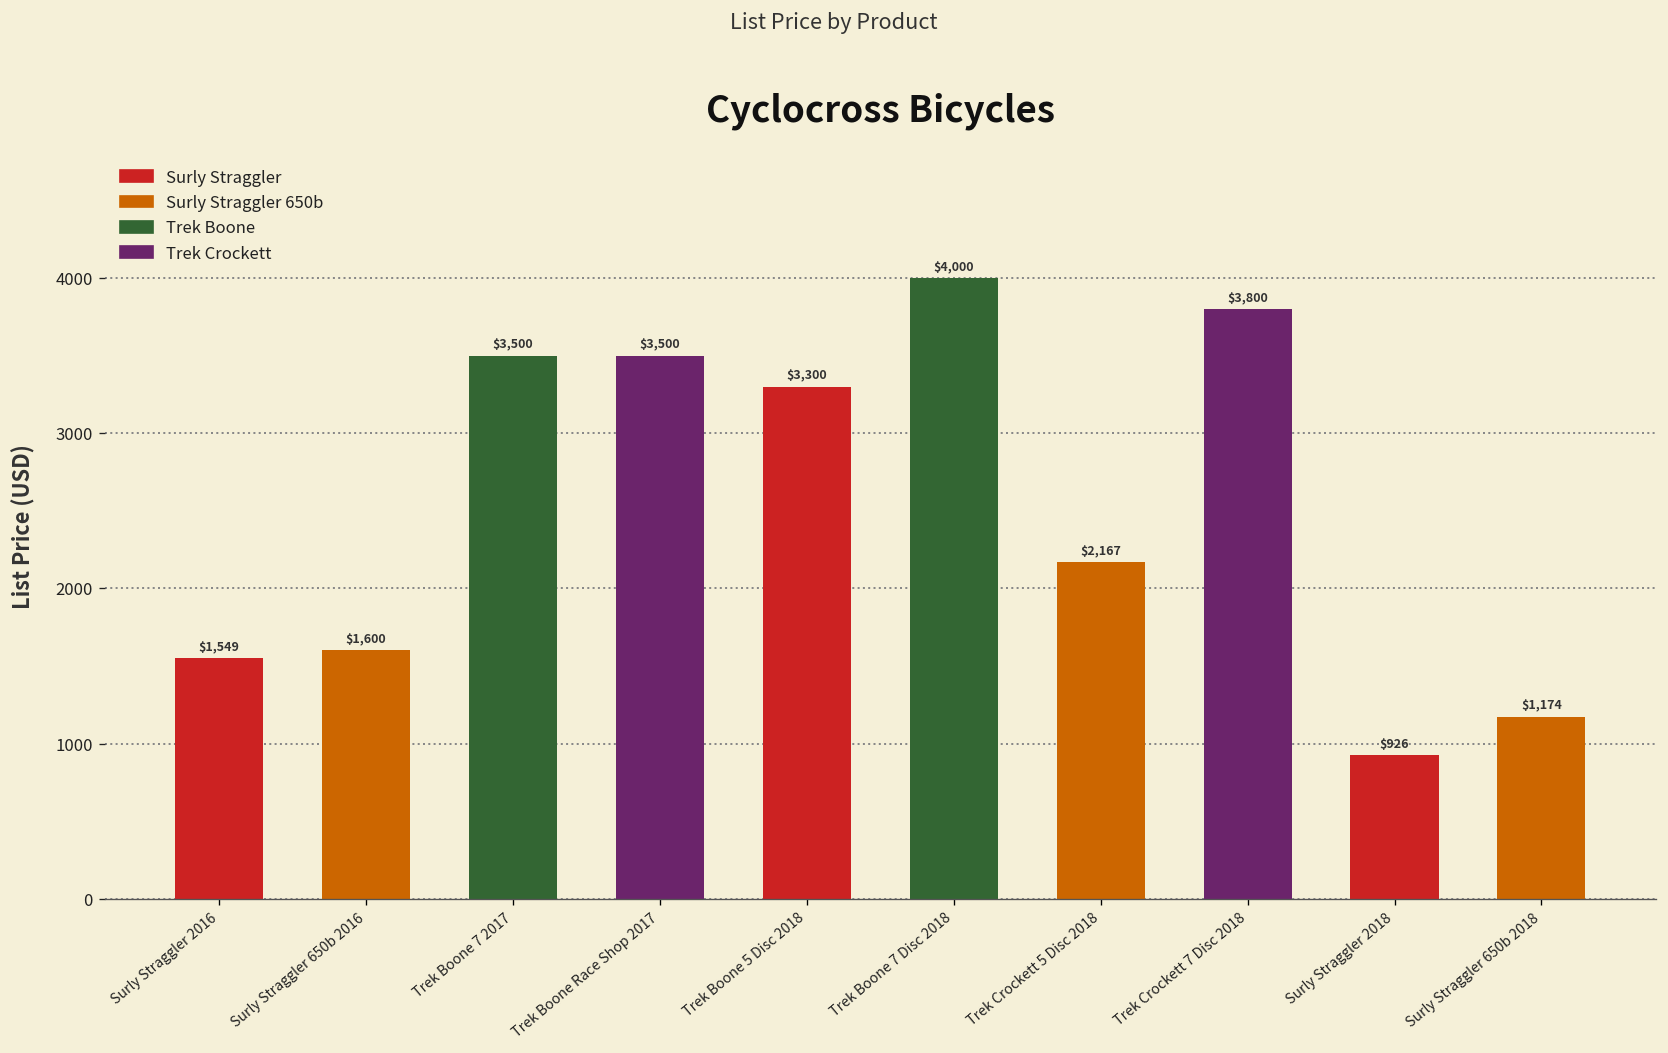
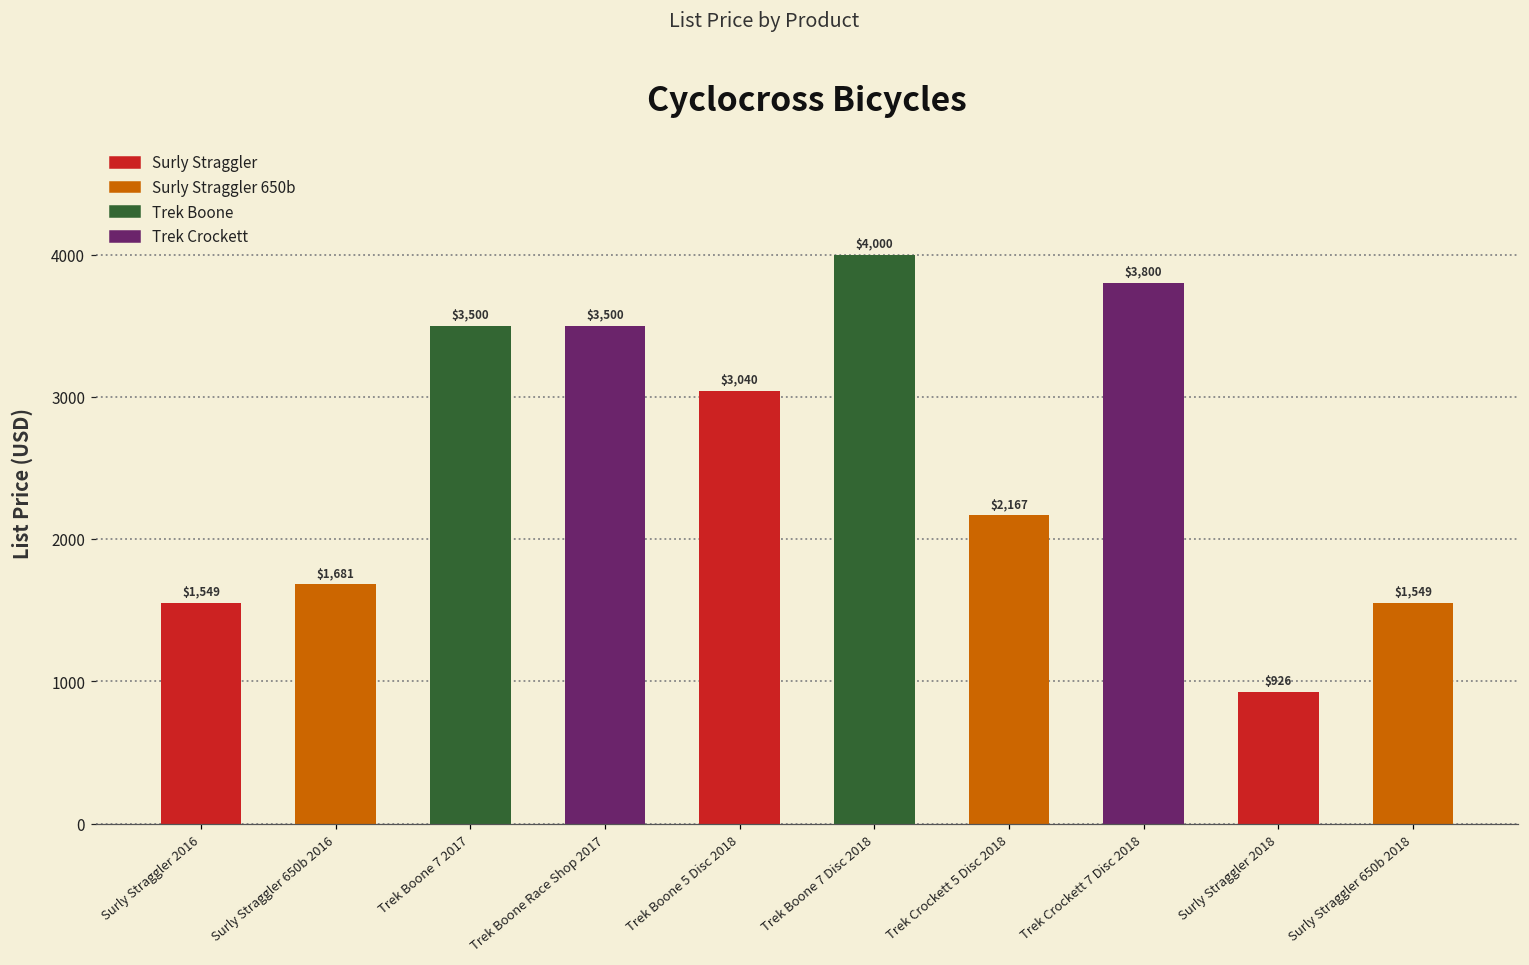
Surly Straggler 650b 2016: $1,600 -> $1,681
Trek Boone 5 Disc 2018: $3,300 -> $3,040
Surly Straggler 650b 2018: $1,174 -> $1,549
